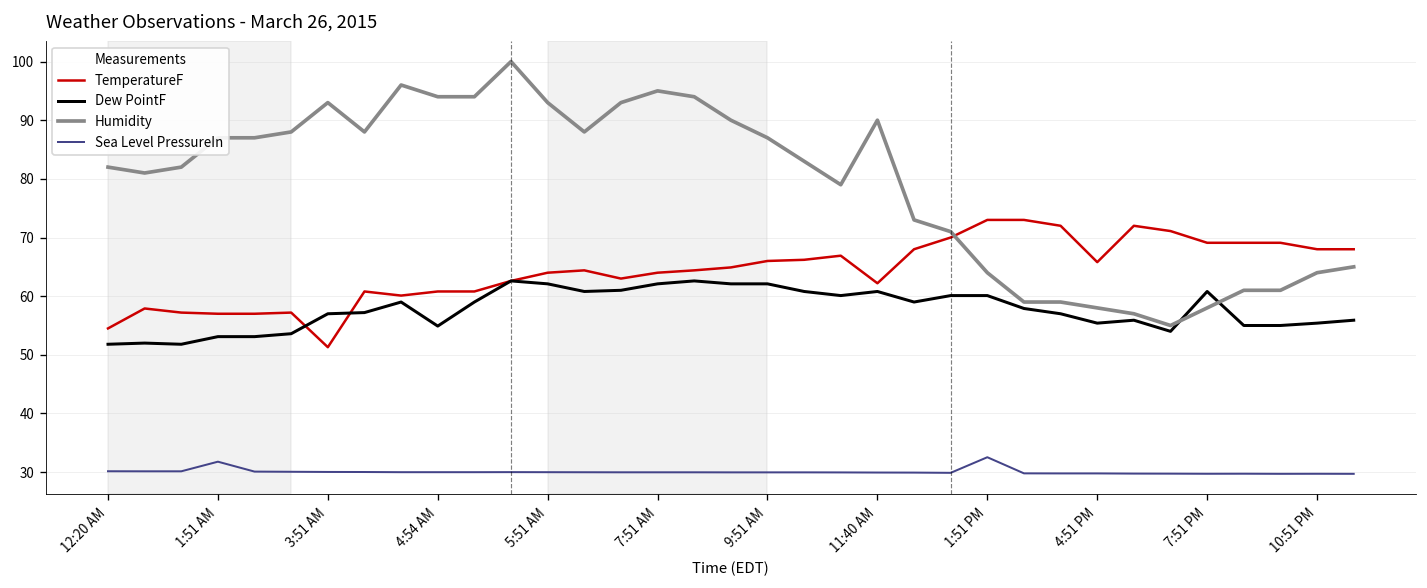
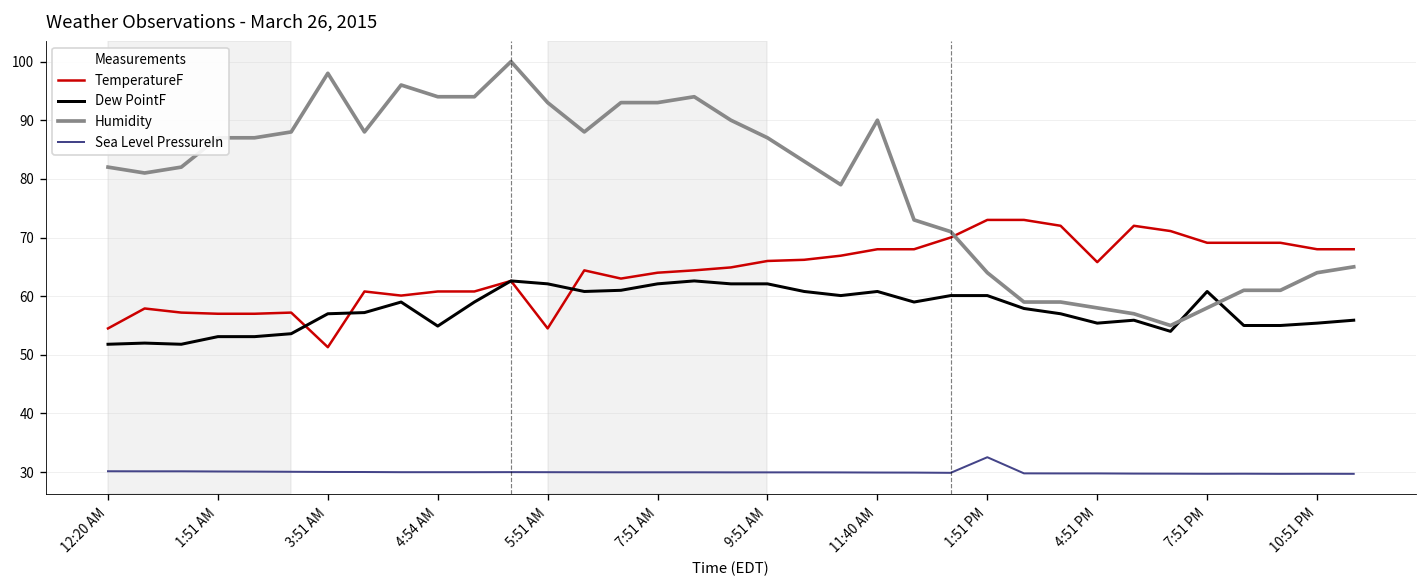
Sea Level PressureIn, 1:51 AM: 32 -> 30
Humidity, 3:51 AM: 93 -> 98
TemperatureF, 5:51 AM: 64 -> 55
Humidity, 7:51 AM: 95 -> 93
TemperatureF, 11:40 AM: 62 -> 68
